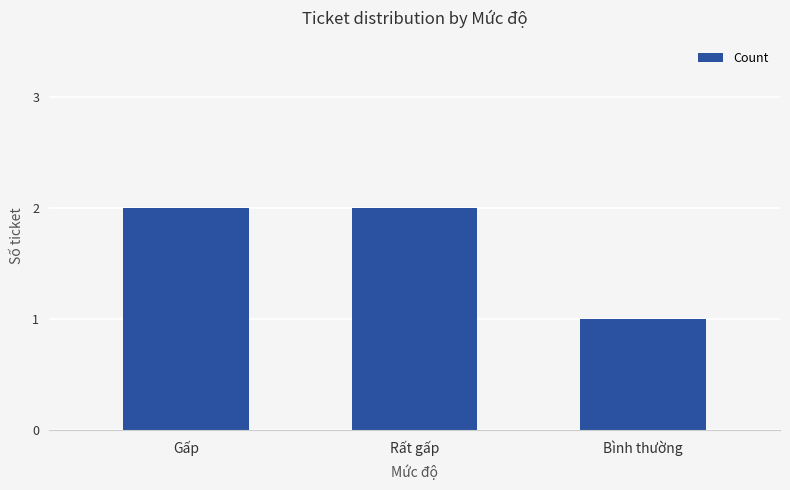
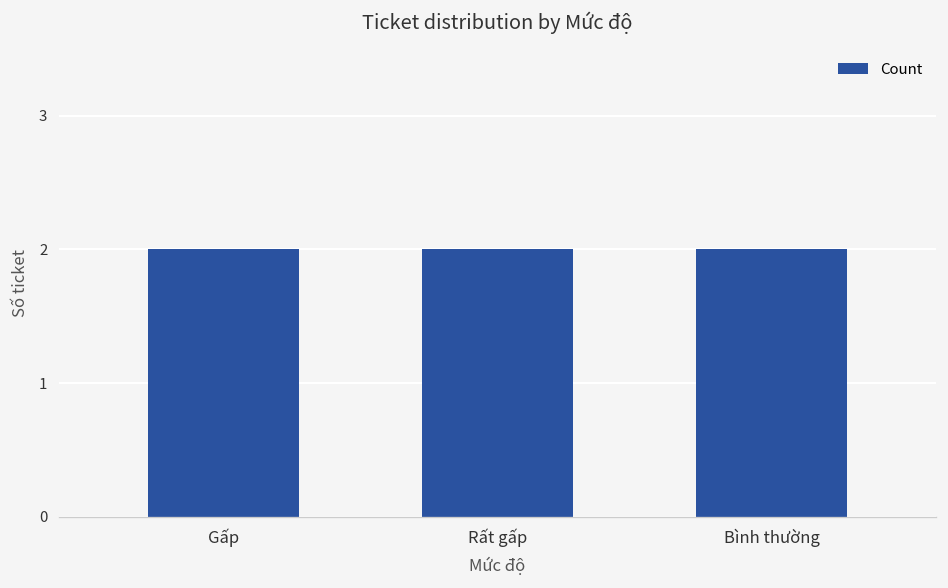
Bình thường: 1 -> 2
